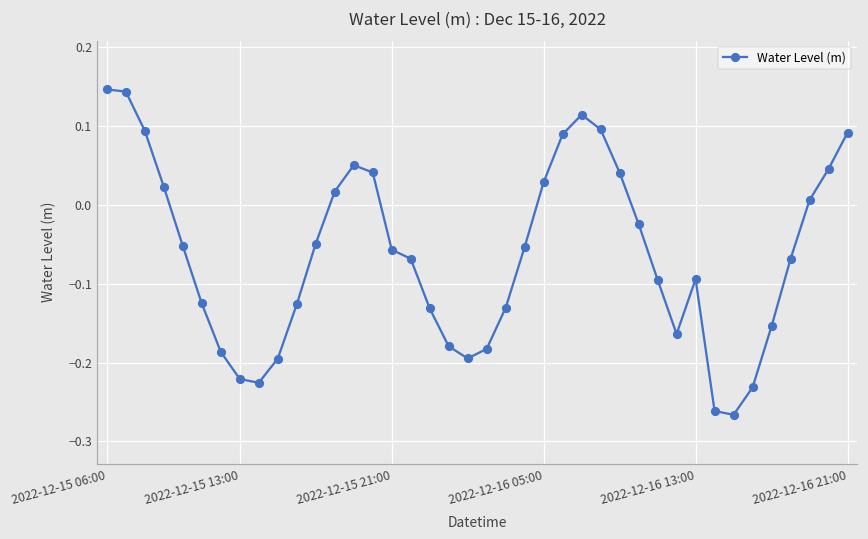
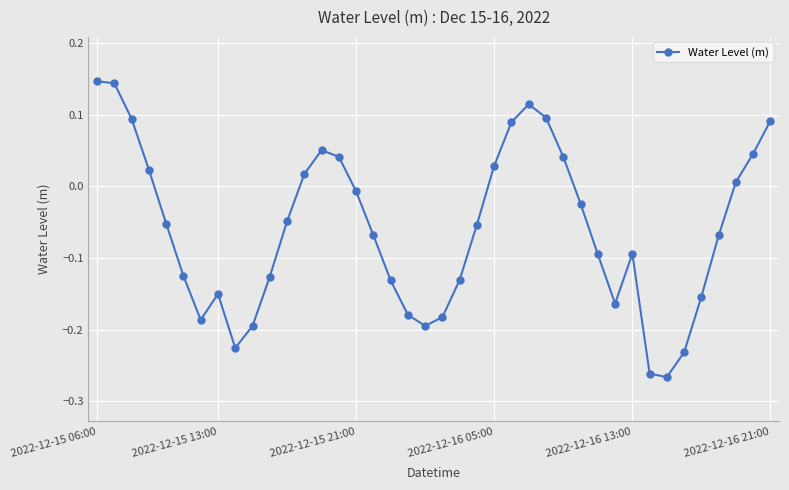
2022-12-15 13:00: -0.22 -> -0.15
2022-12-15 21:00: -0.06 -> -0.01
